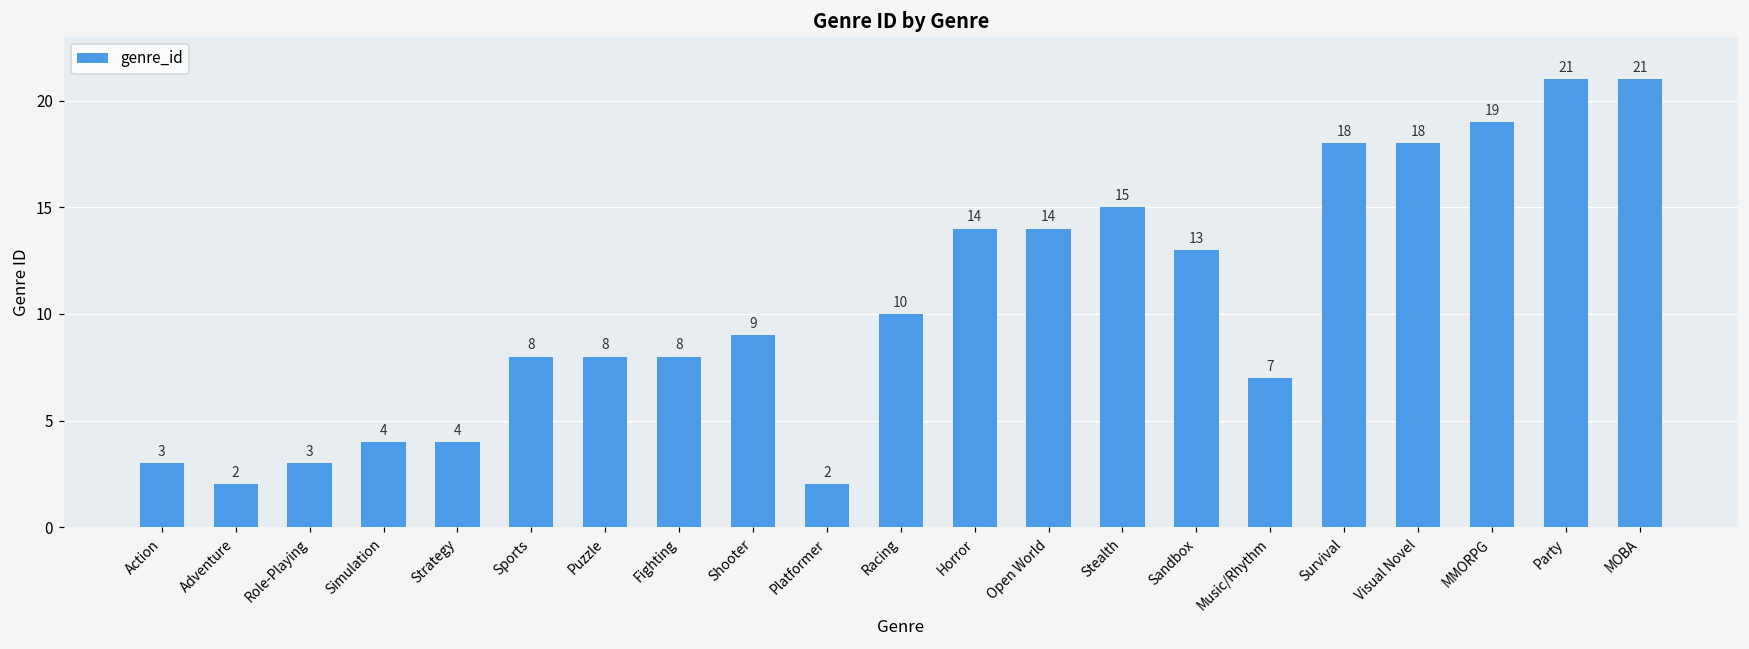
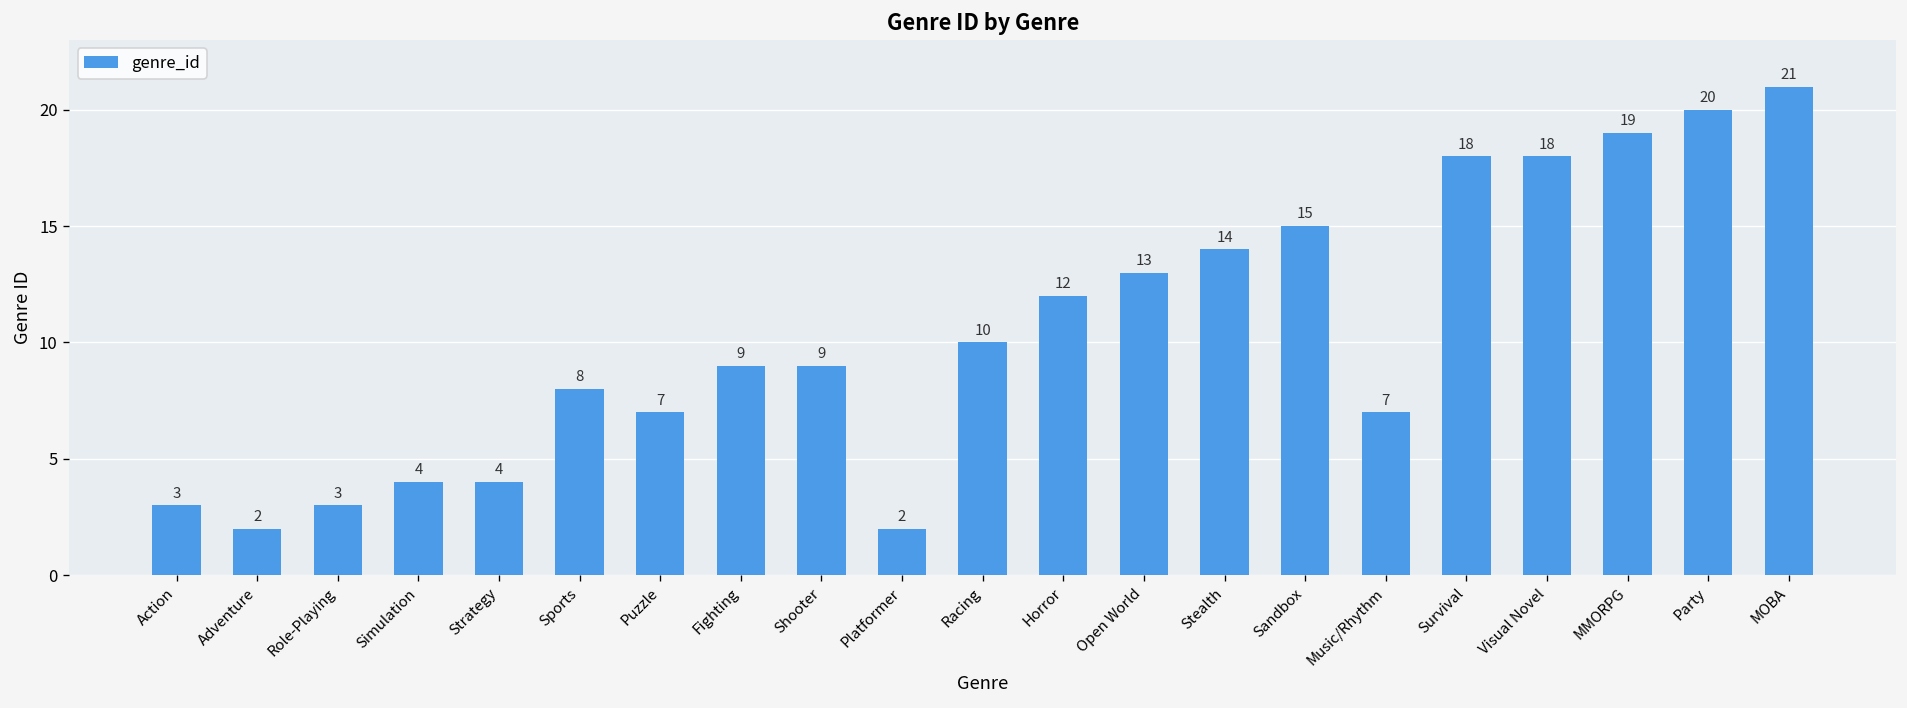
Puzzle: 8 -> 7
Fighting: 8 -> 9
Horror: 14 -> 12
Open World: 14 -> 13
Stealth: 15 -> 14
Sandbox: 13 -> 15
Party: 21 -> 20
